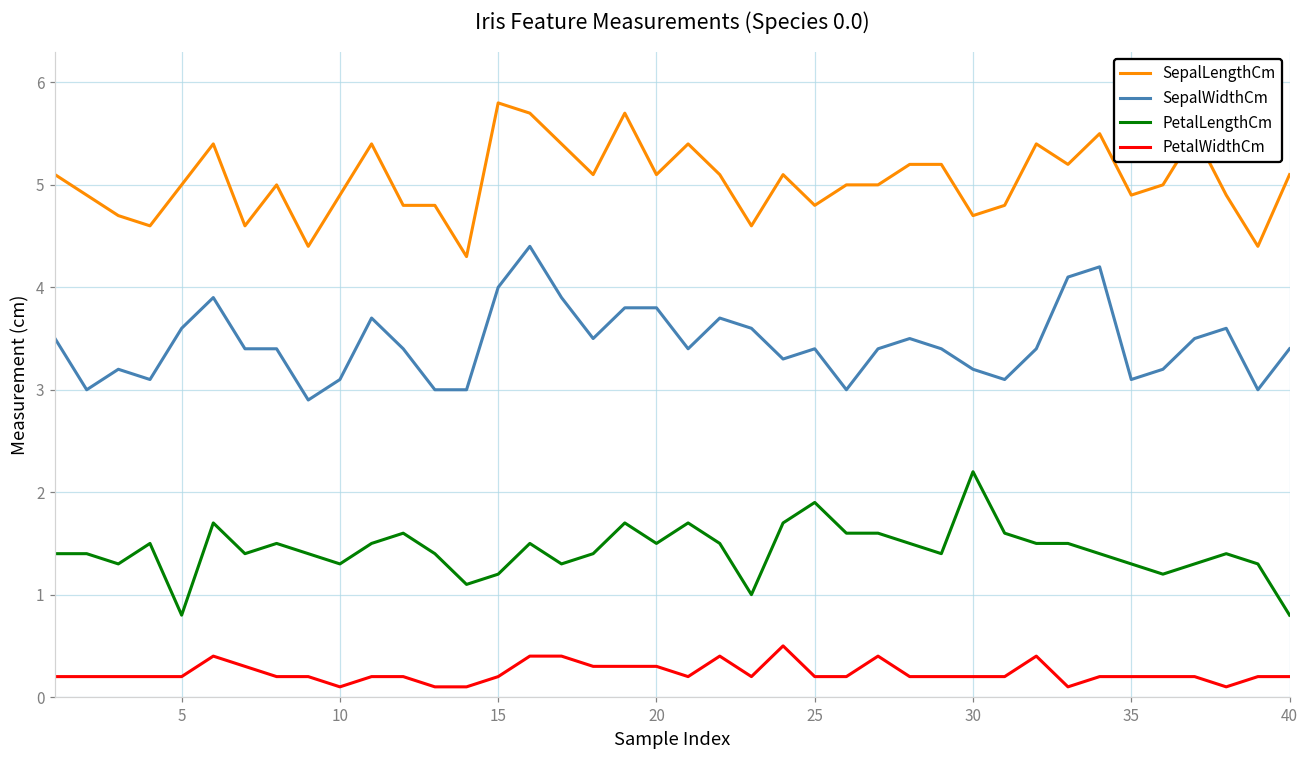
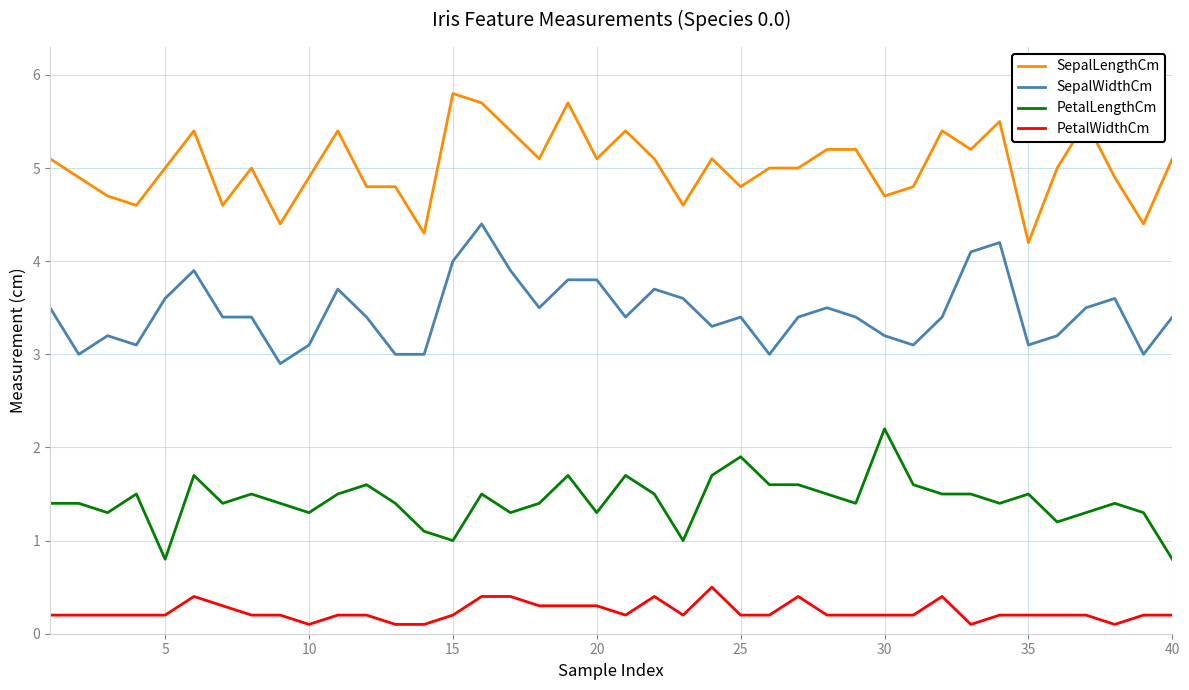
PetalLengthCm, 15: 1.2 -> 1.0
PetalLengthCm, 20: 1.5 -> 1.3
SepalLengthCm, 35: 4.9 -> 4.2
PetalLengthCm, 35: 1.3 -> 1.5
